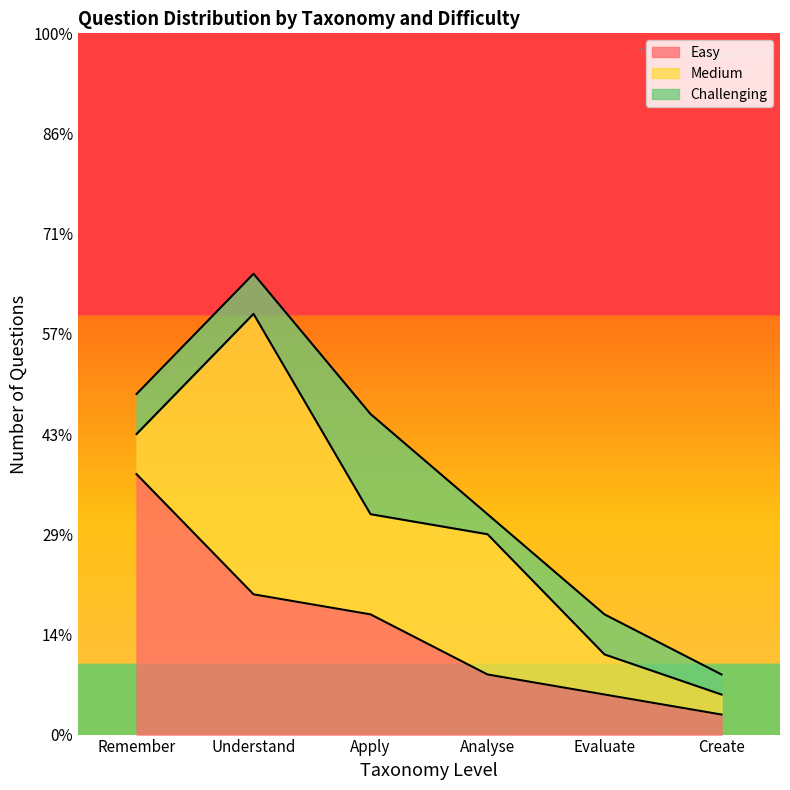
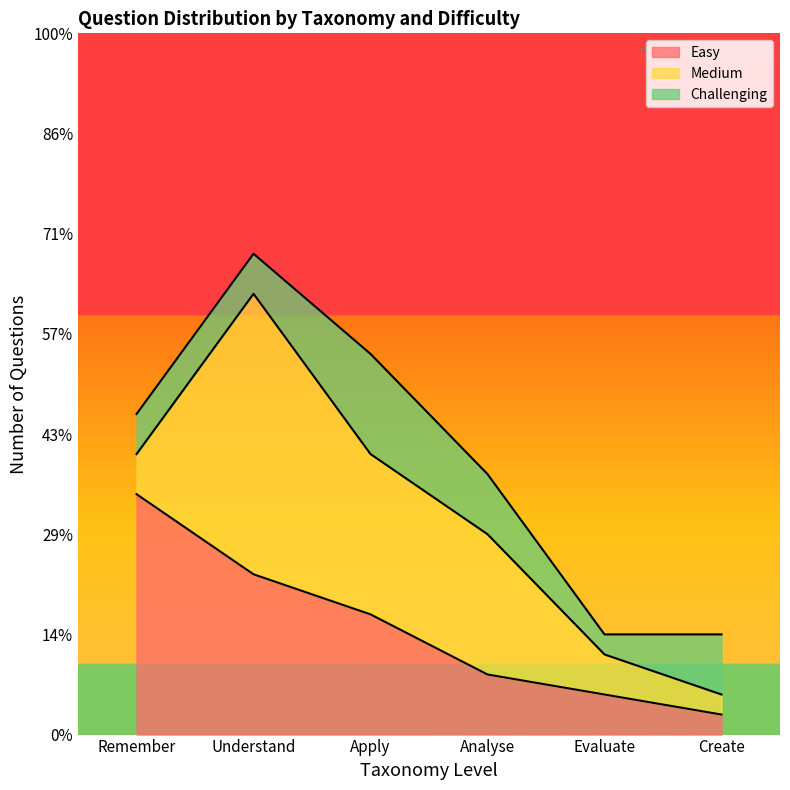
Easy, Remember: 37% -> 34%
Easy, Understand: 20% -> 23%
Medium, Apply: 14% -> 23%
Challenging, Analyse: 3% -> 9%
Challenging, Evaluate: 6% -> 3%
Challenging, Create: 3% -> 9%
